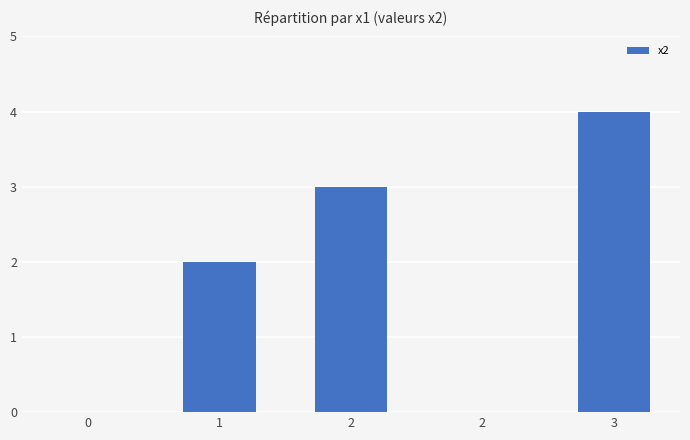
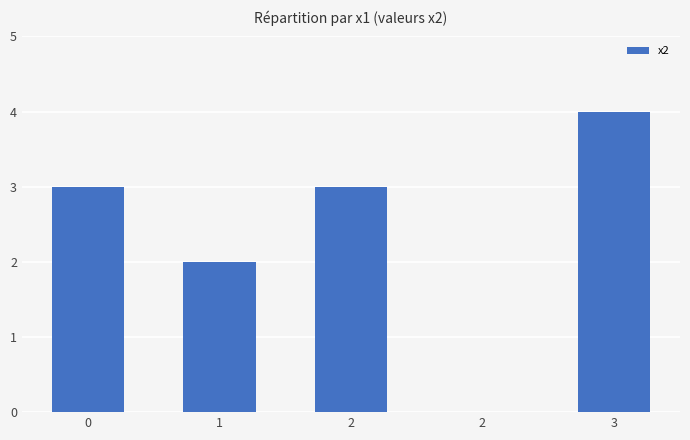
0: 0 -> 3
